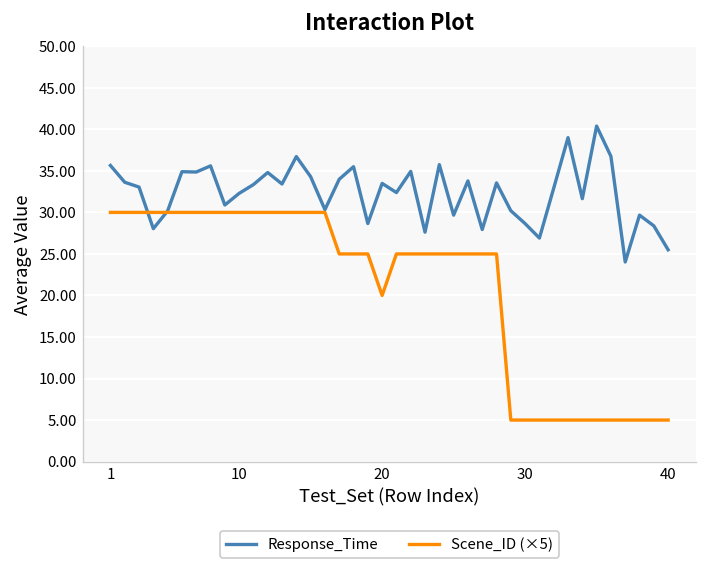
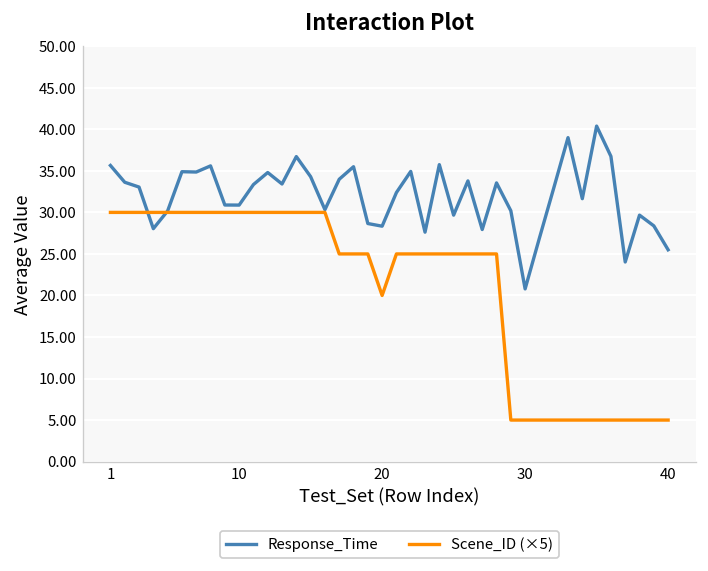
Response_Time, 10: 32 -> 31
Response_Time, 20: 33 -> 28
Response_Time, 30: 29 -> 21
